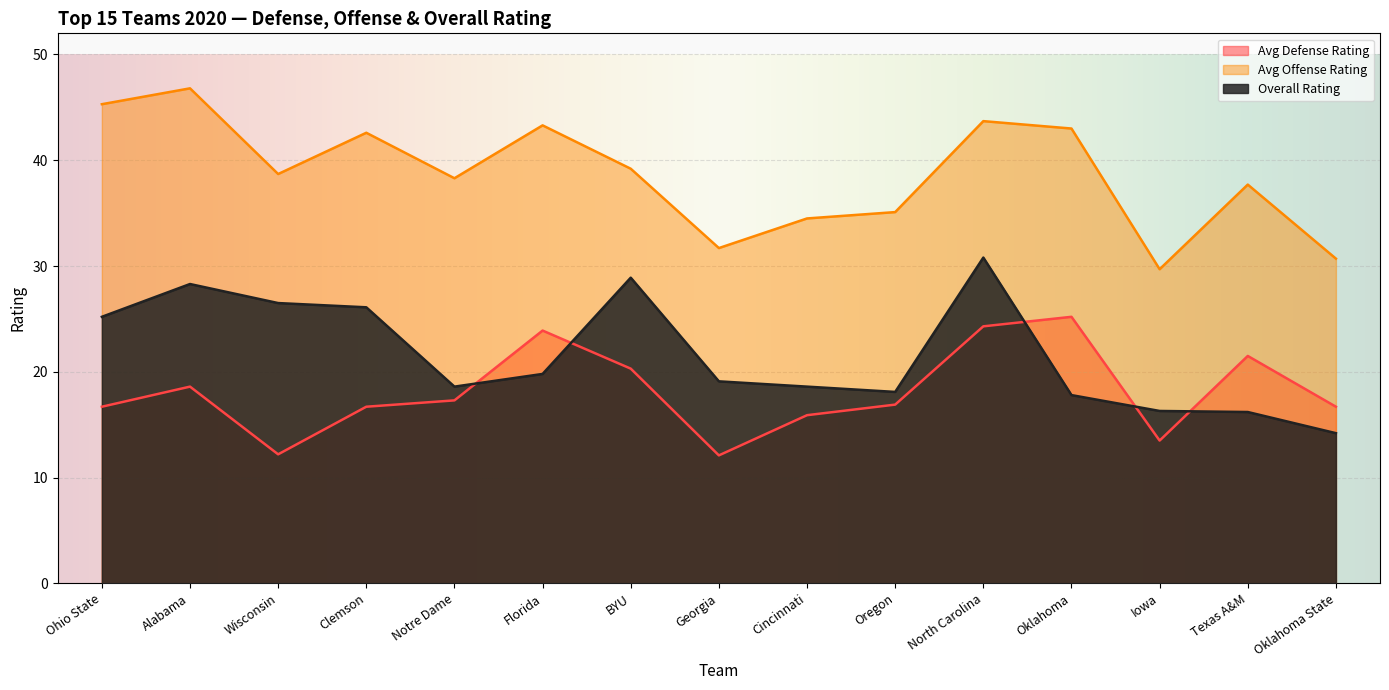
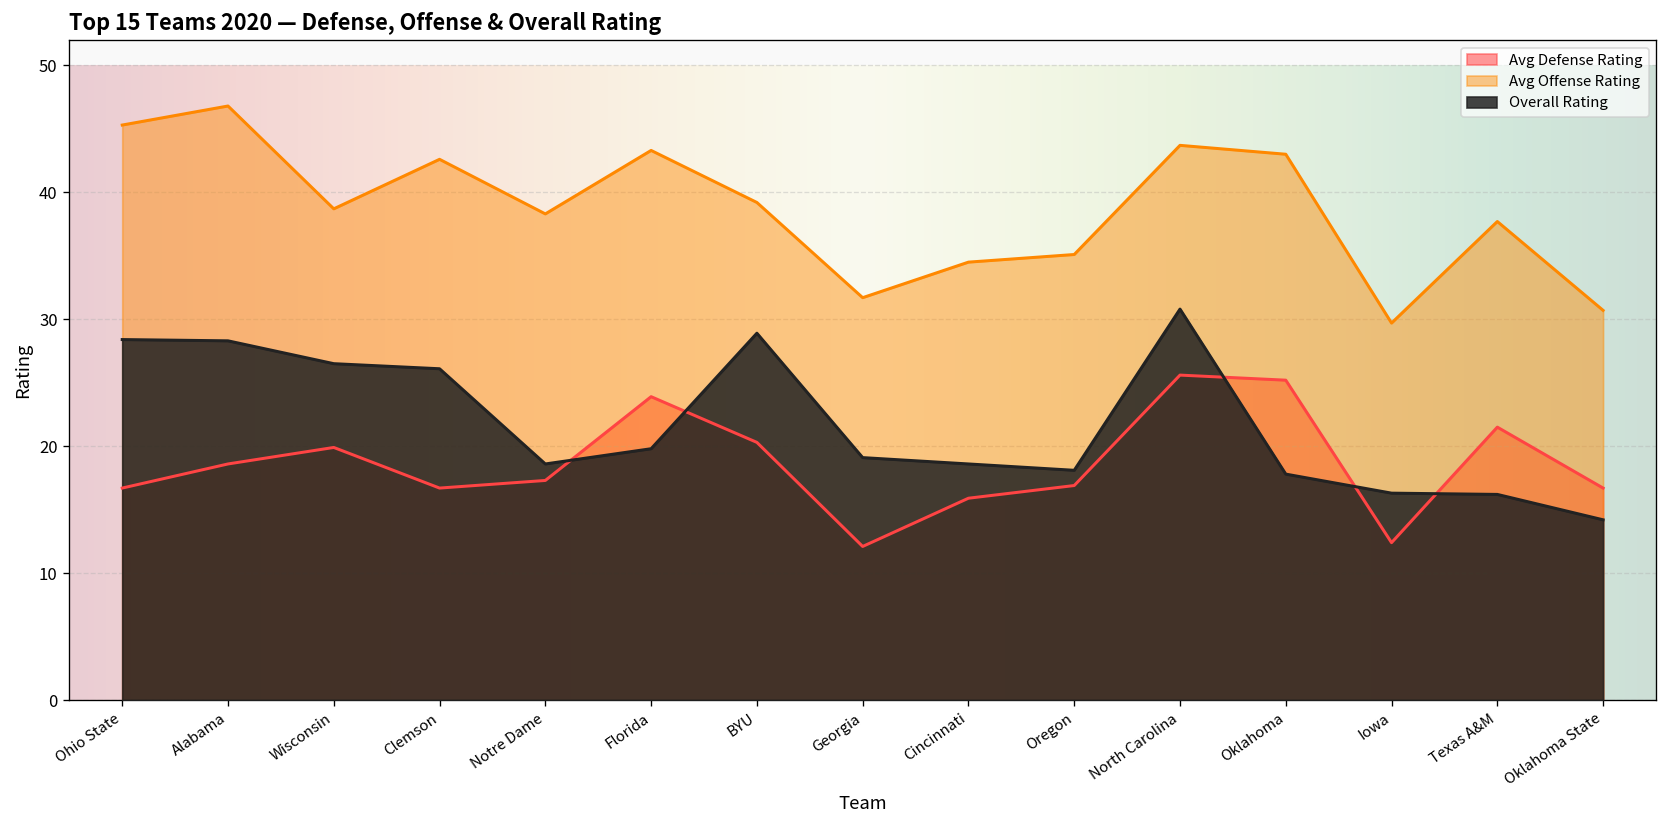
Overall Rating, Ohio State: 25.2 -> 28.4
Avg Defense Rating, Wisconsin: 12.2 -> 19.9
Avg Defense Rating, North Carolina: 24.3 -> 25.6
Avg Defense Rating, Iowa: 13.5 -> 12.4
